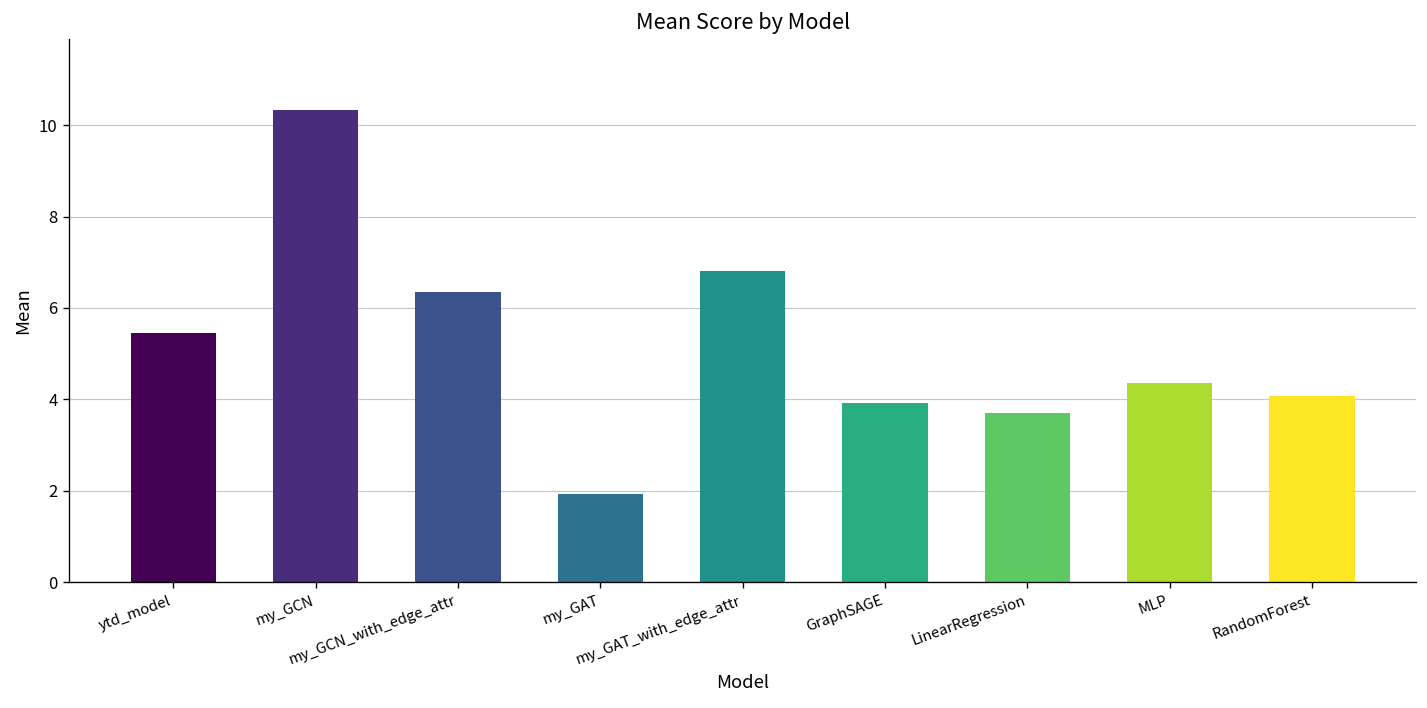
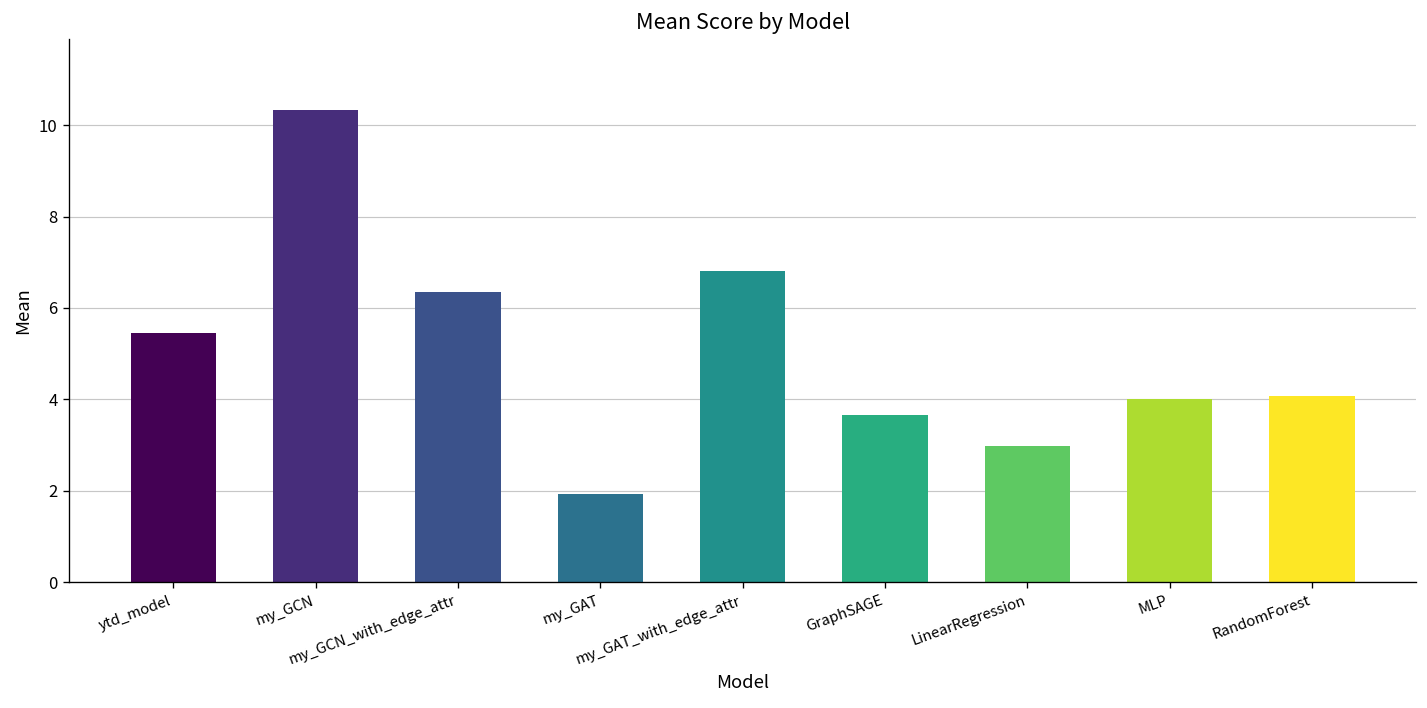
GraphSAGE: 3.9 -> 3.7
LinearRegression: 3.7 -> 3.0
MLP: 4.3 -> 4.0
